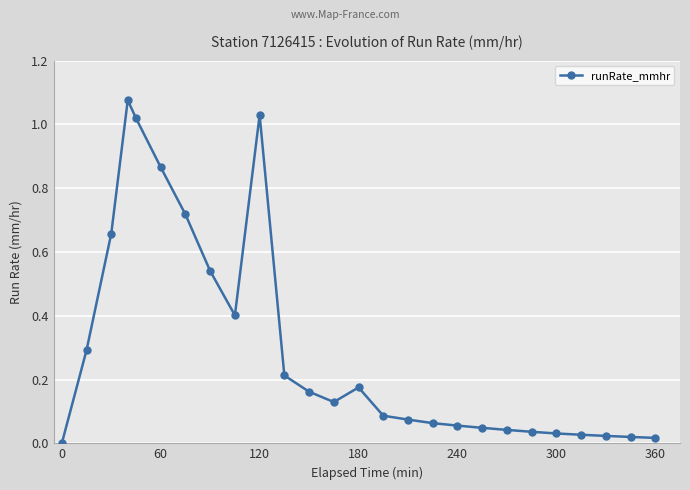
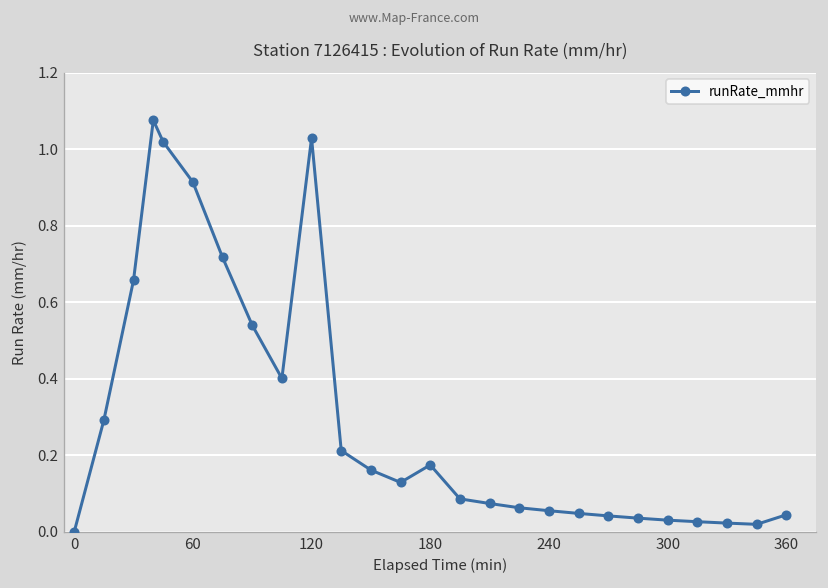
60: 0.87 -> 0.91
360: 0.02 -> 0.04
